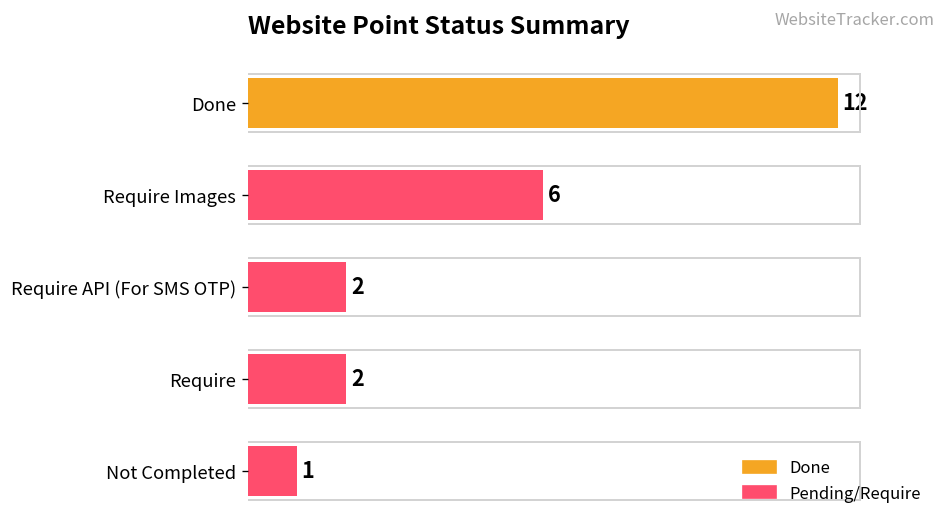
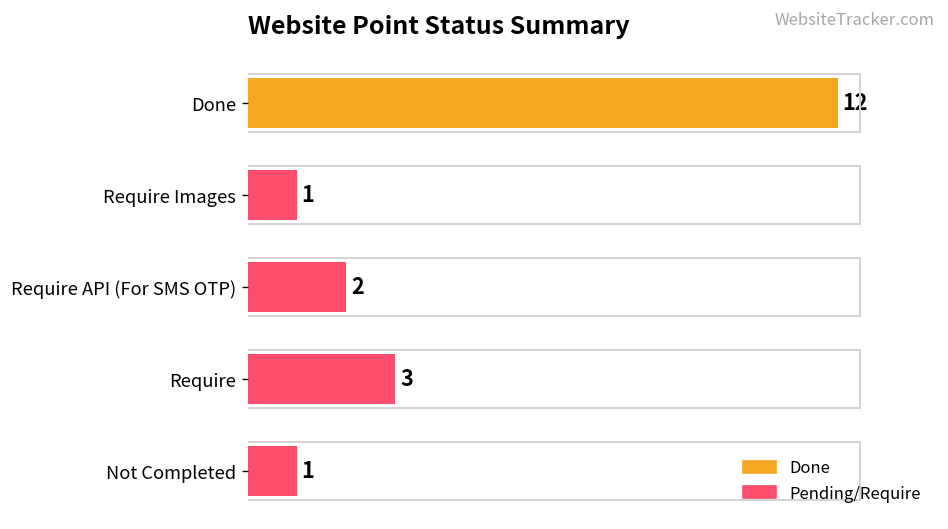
Require Images: 6 -> 1
Require: 2 -> 3
